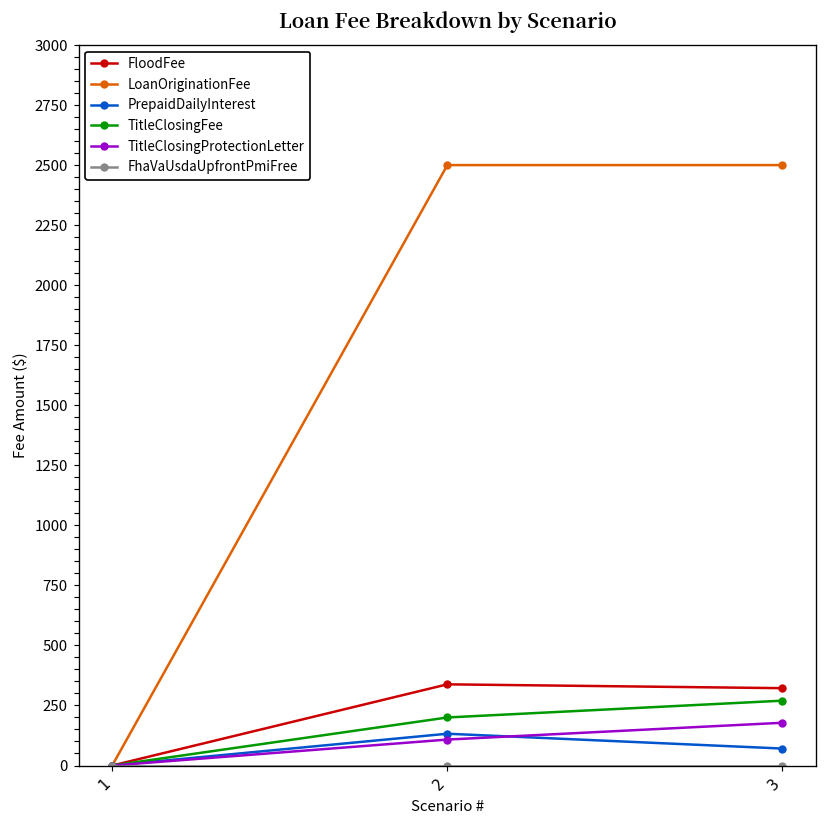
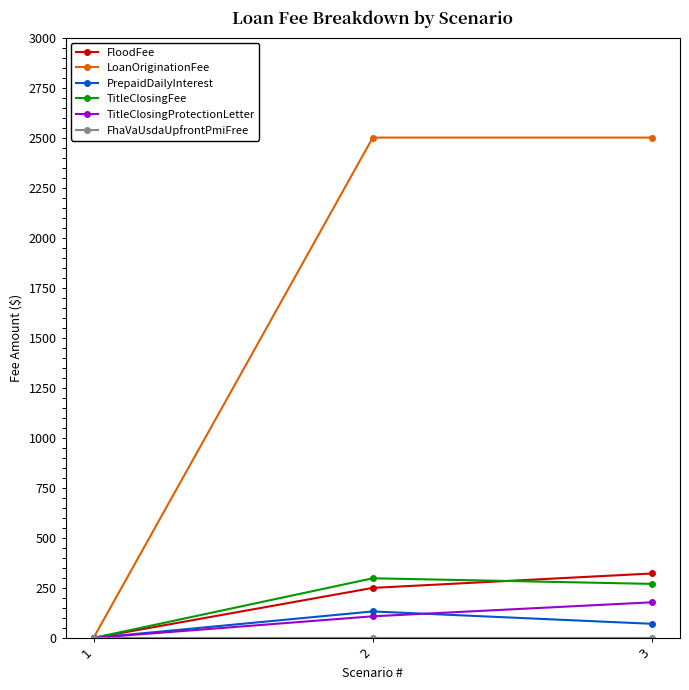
FloodFee, 2: 340 -> 250
TitleClosingFee, 2: 200 -> 300
